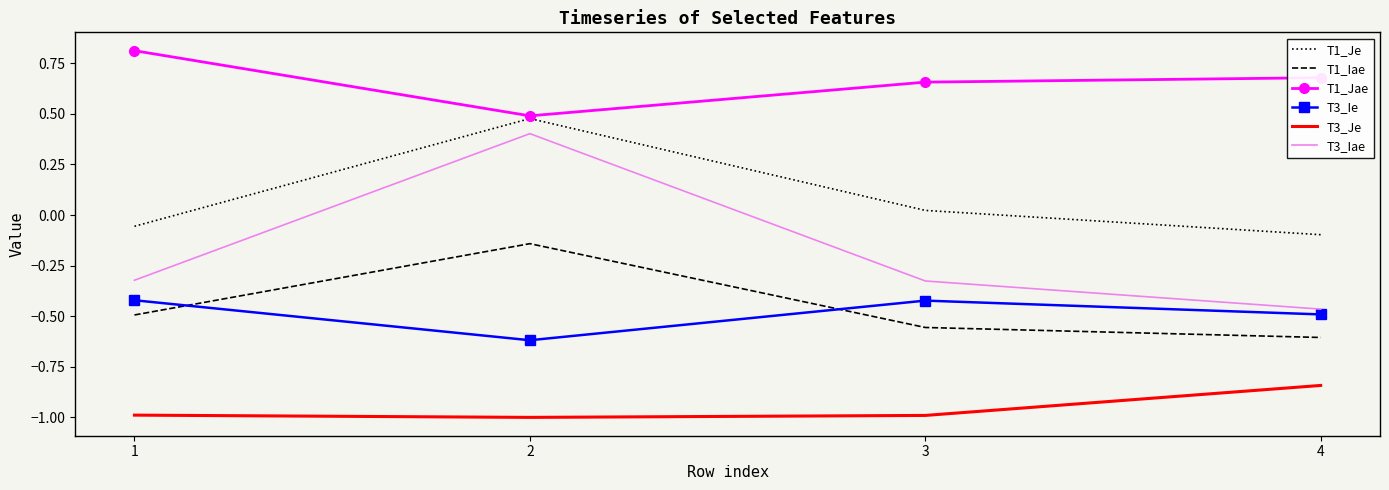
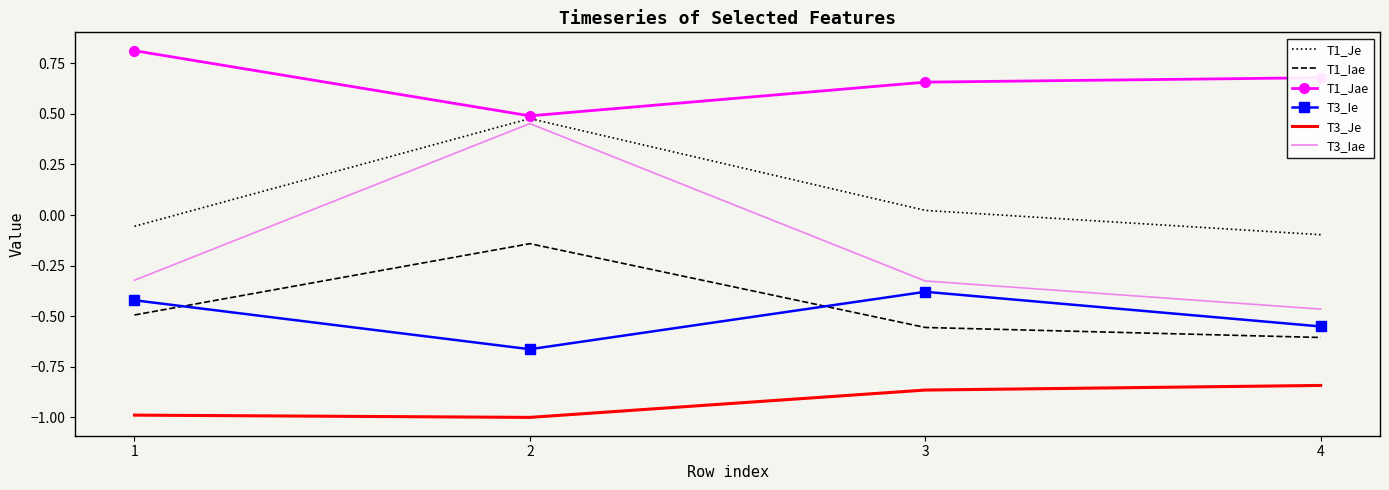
T3_Ie, 2: -0.62 -> -0.66
T3_Iae, 2: 0.40 -> 0.45
T3_Ie, 3: -0.42 -> -0.38
T3_Je, 3: -0.99 -> -0.86
T3_Ie, 4: -0.49 -> -0.55
